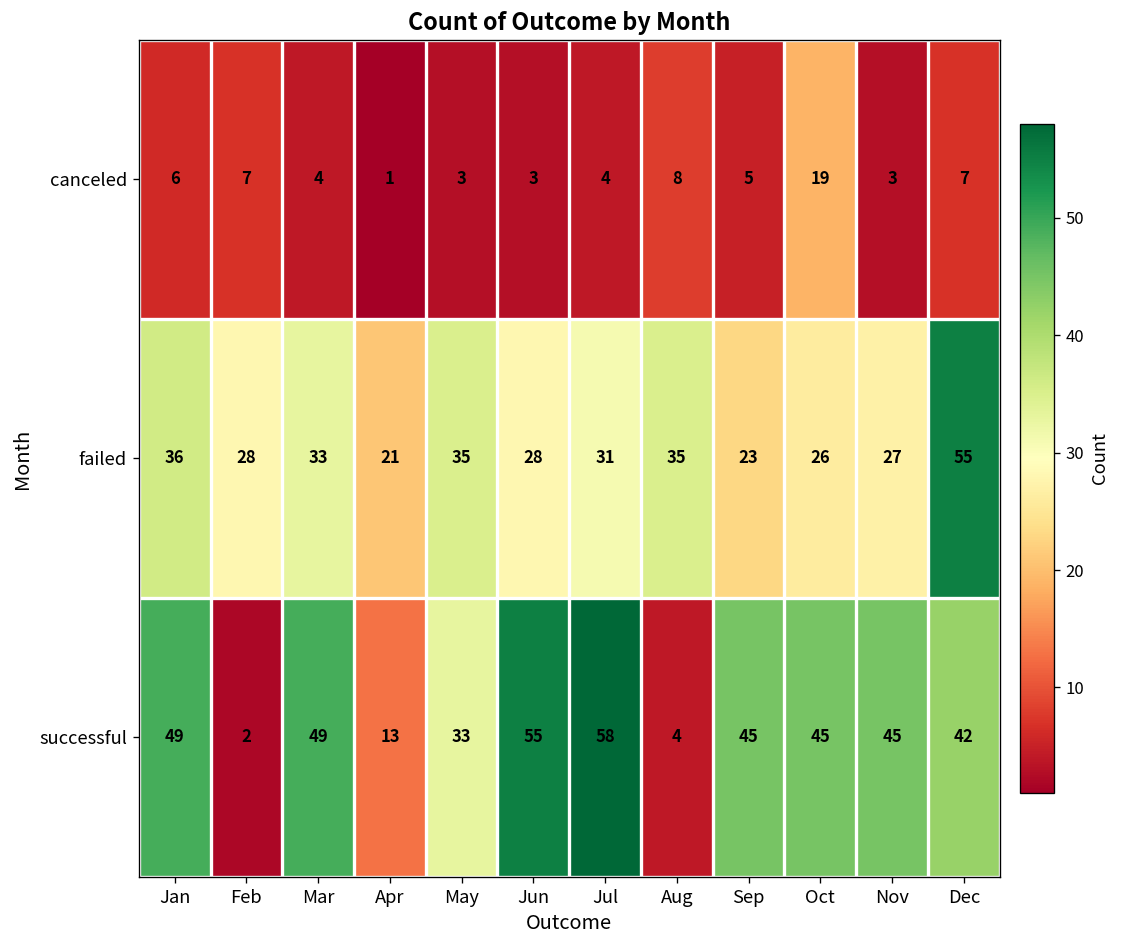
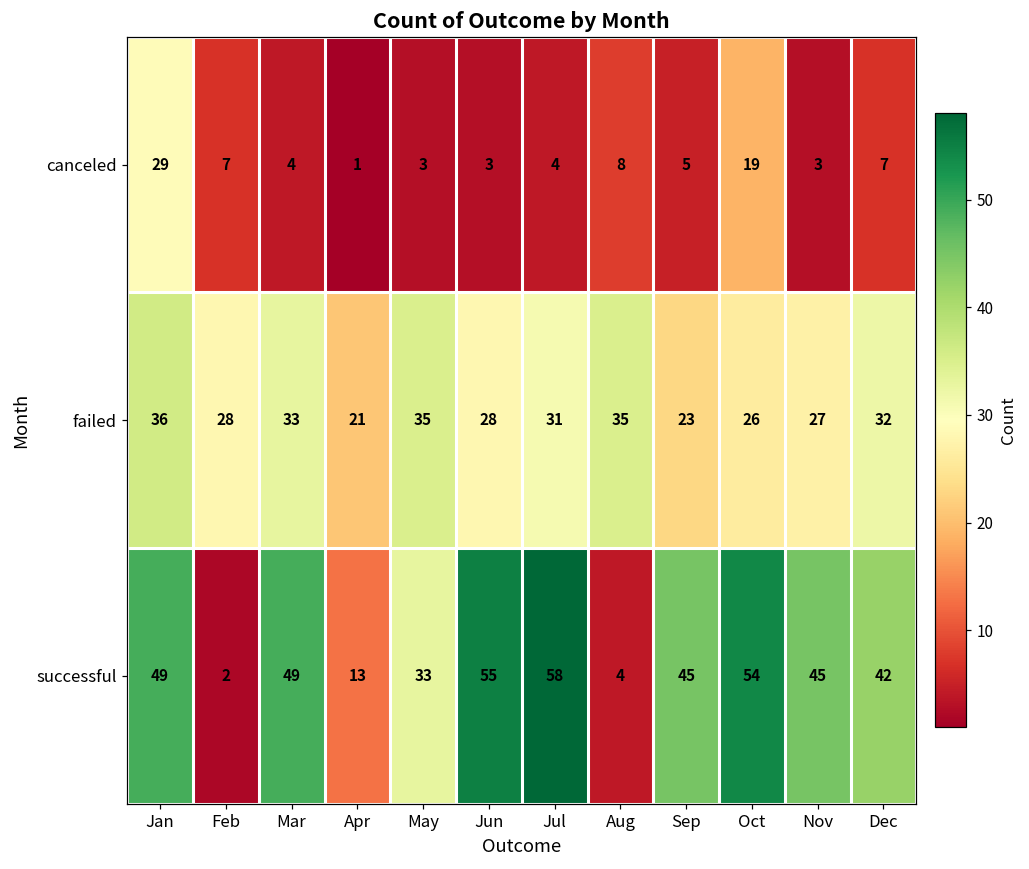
canceled, Jan: 6 -> 29
failed, Dec: 55 -> 32
successful, Oct: 45 -> 54
